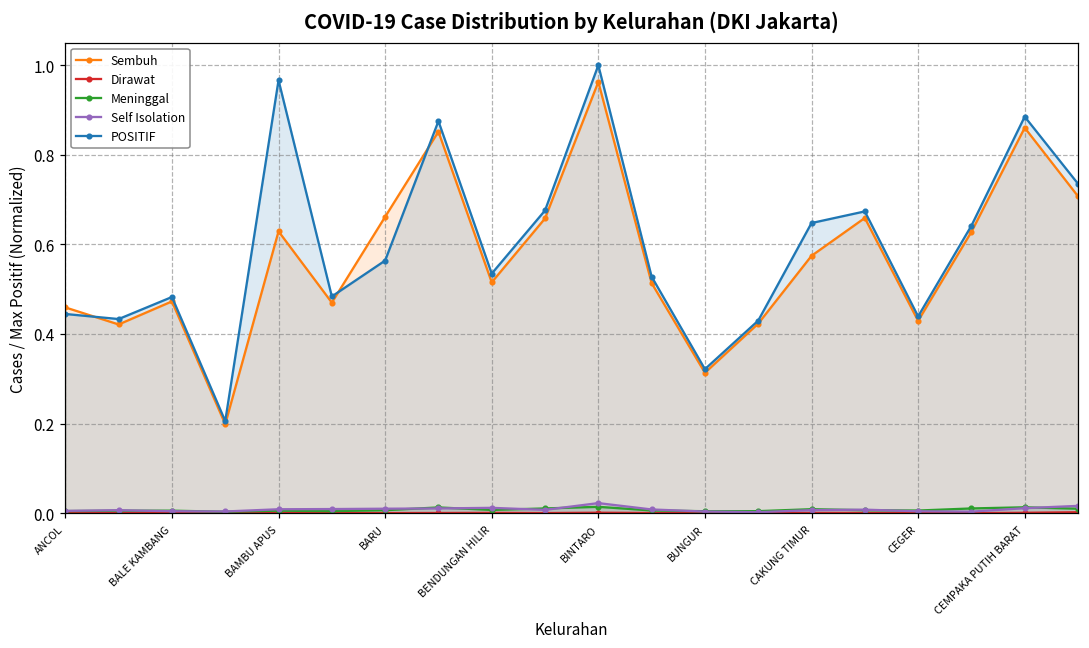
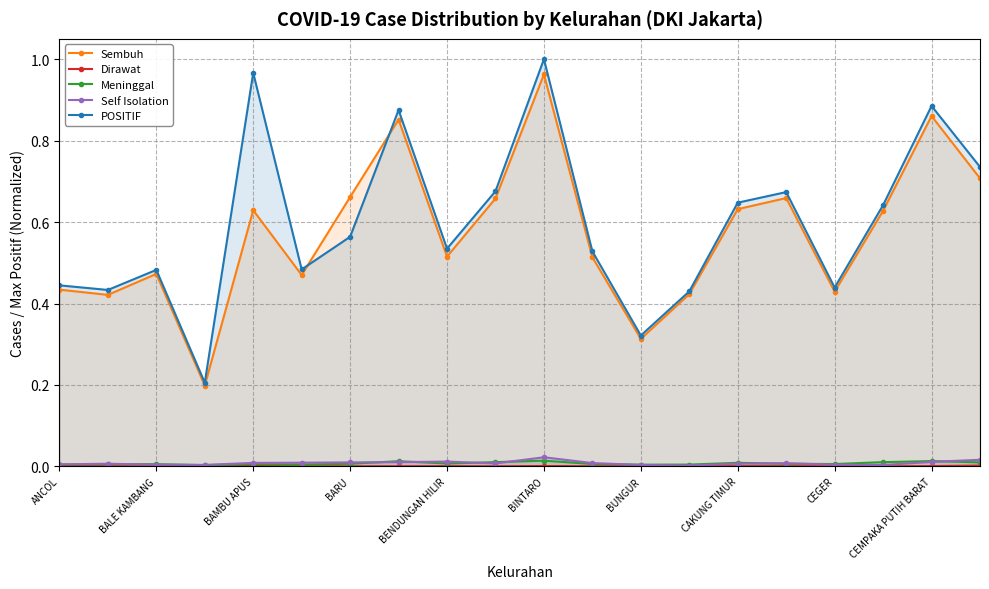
Sembuh, ANCOL: 0.46 -> 0.43
Sembuh, CAKUNG TIMUR: 0.57 -> 0.63
